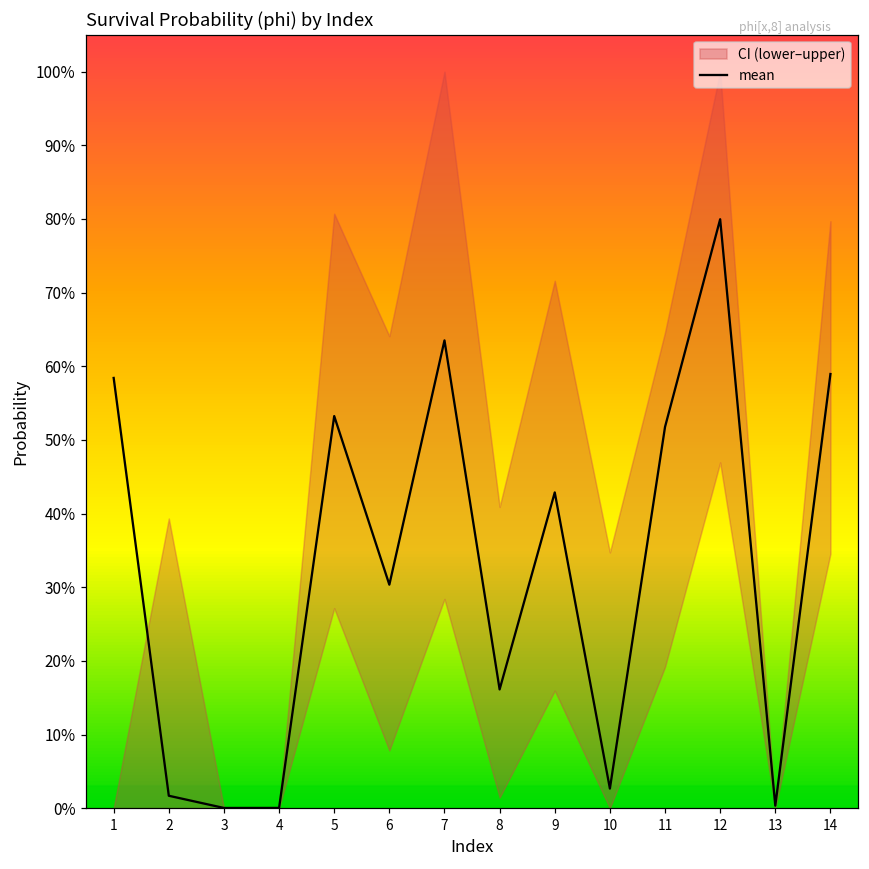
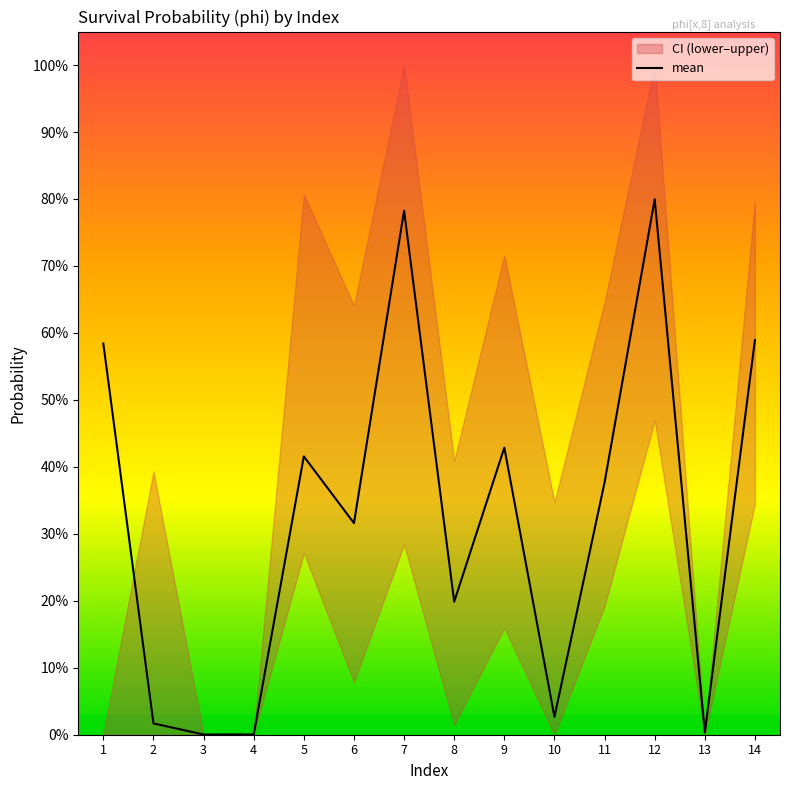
mean, 5: 53% -> 42%
mean, 6: 30% -> 32%
mean, 7: 64% -> 78%
mean, 8: 16% -> 20%
mean, 11: 52% -> 38%
